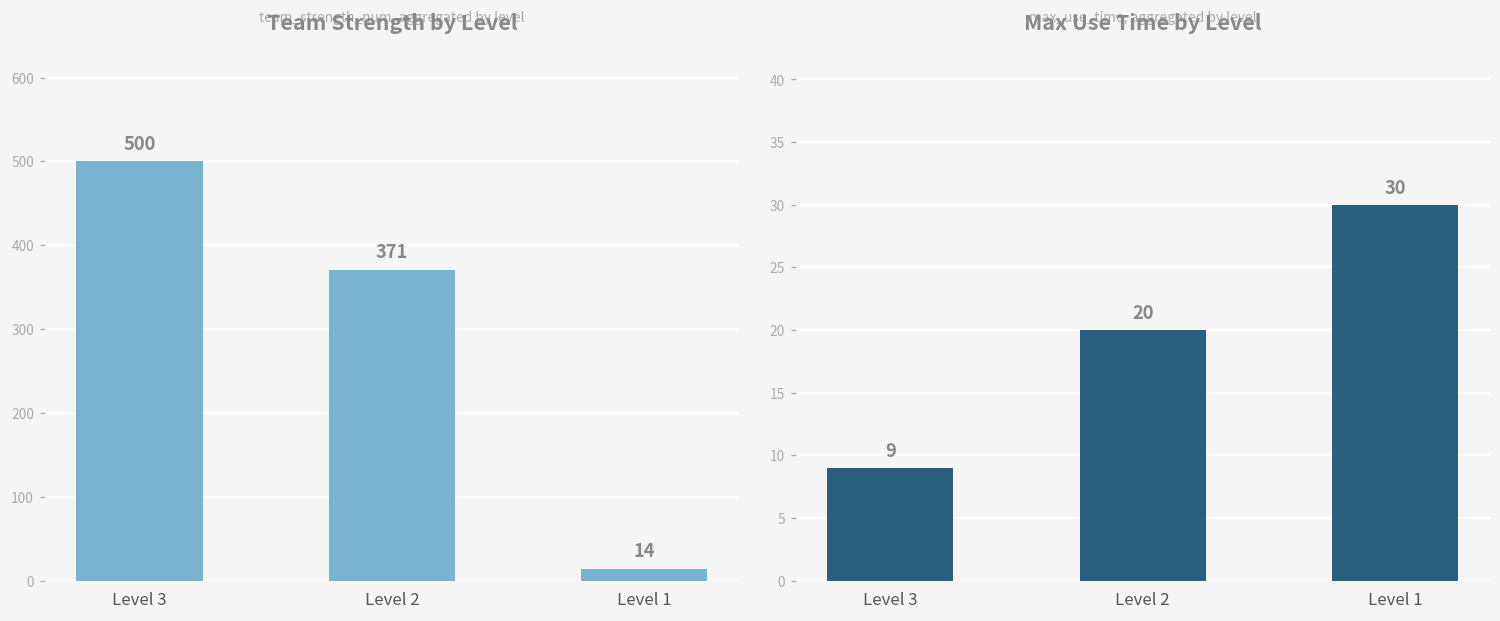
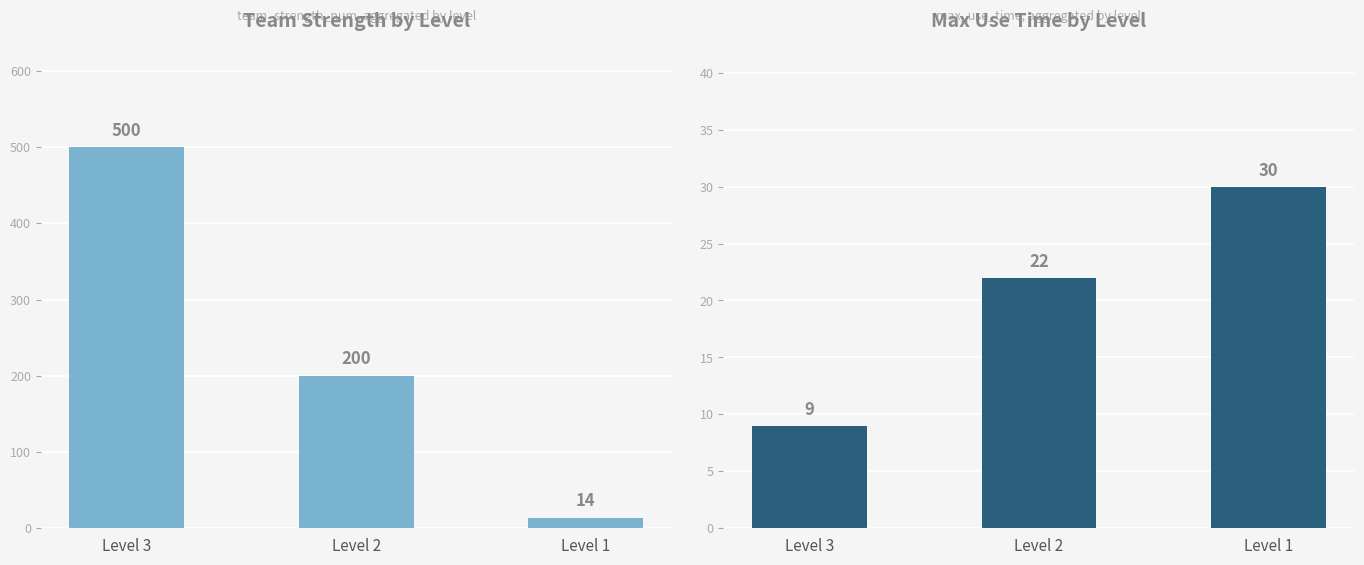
Team Strength by Level, Level 2: 371 -> 200
Max Use Time by Level, Level 2: 20 -> 22
